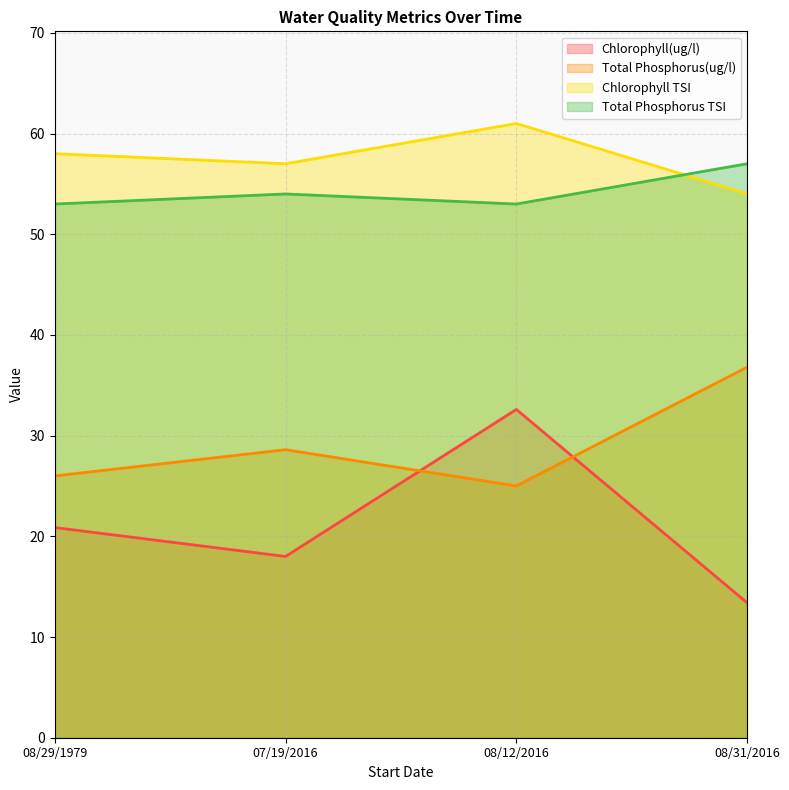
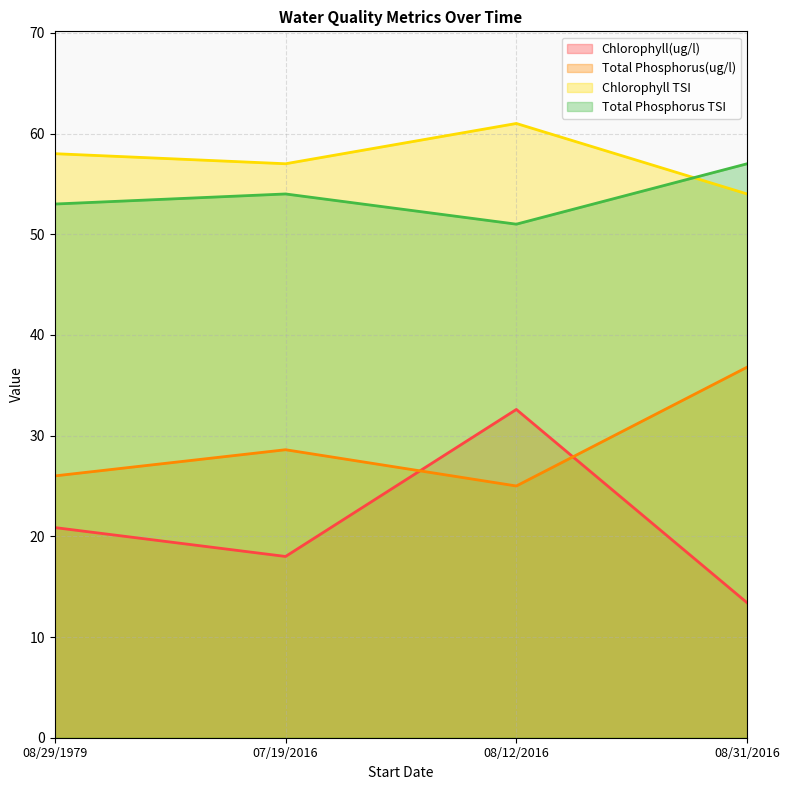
Total Phosphorus TSI, 08/12/2016: 53 -> 51
